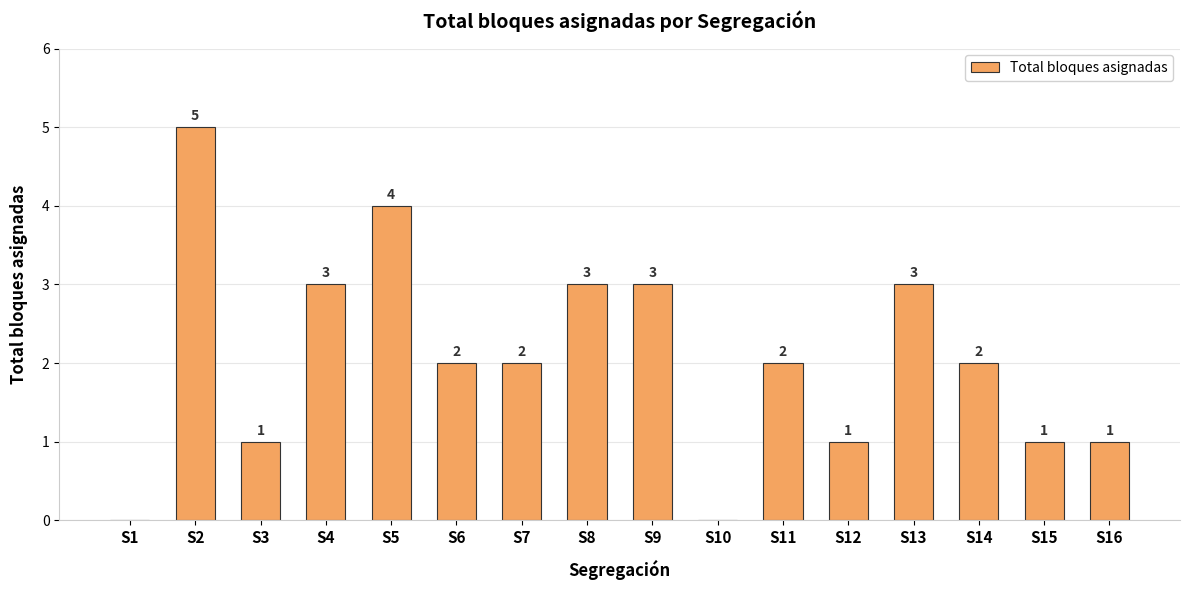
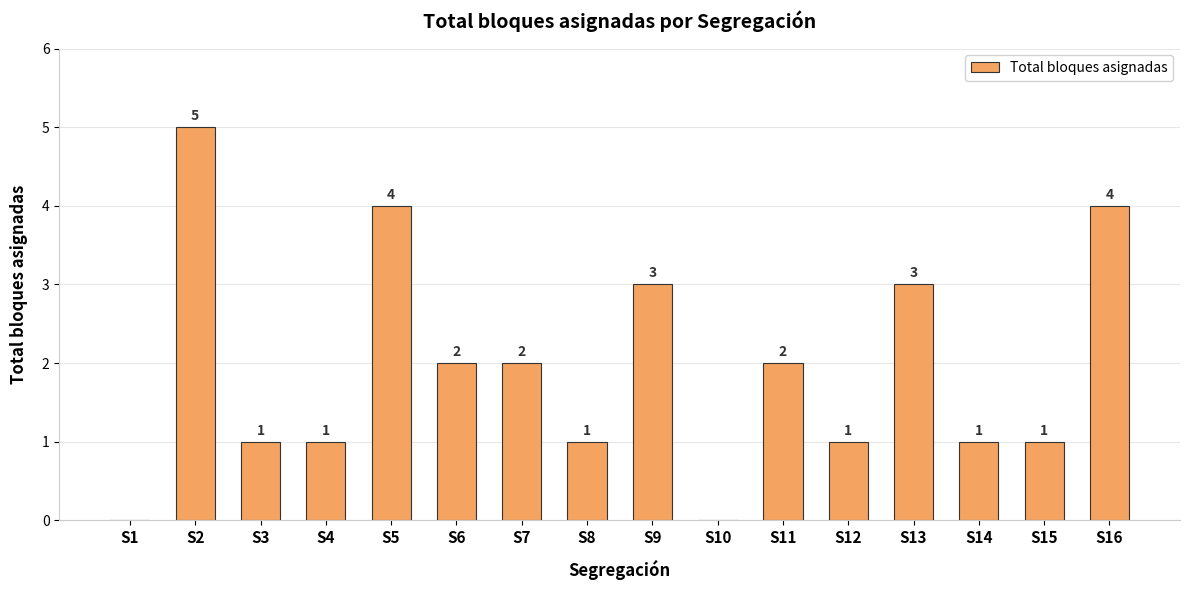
S4: 3 -> 1
S8: 3 -> 1
S14: 2 -> 1
S16: 1 -> 4
